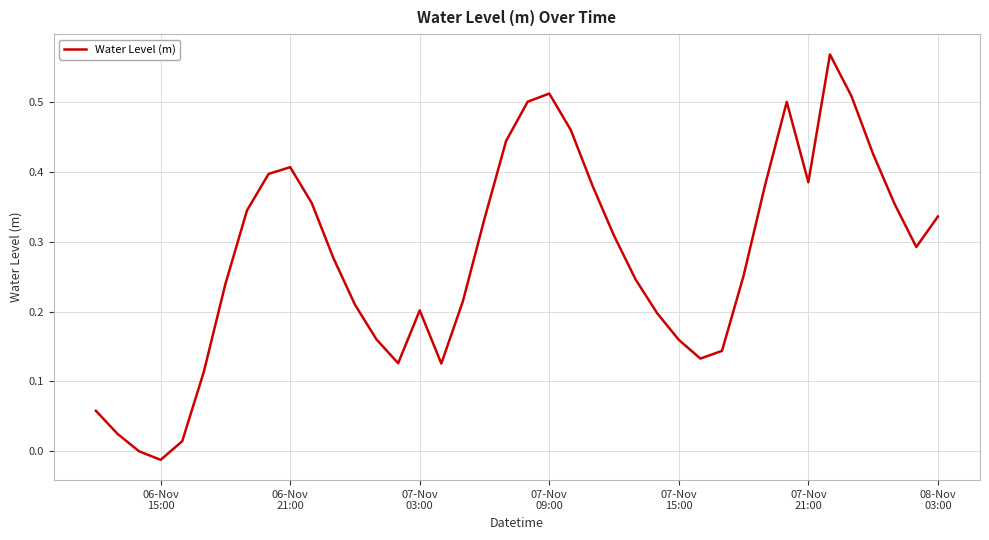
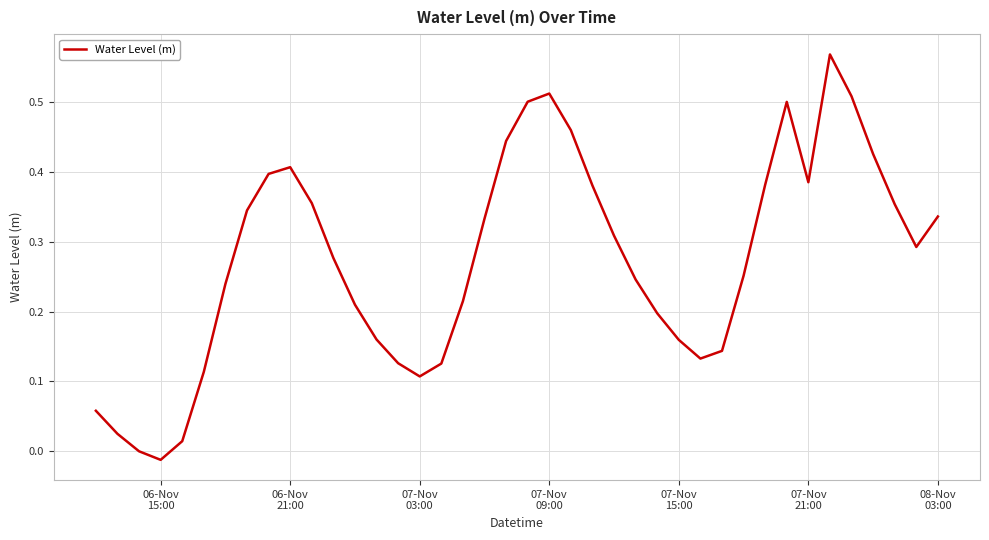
07-Nov 03:00: 0.20 -> 0.11
